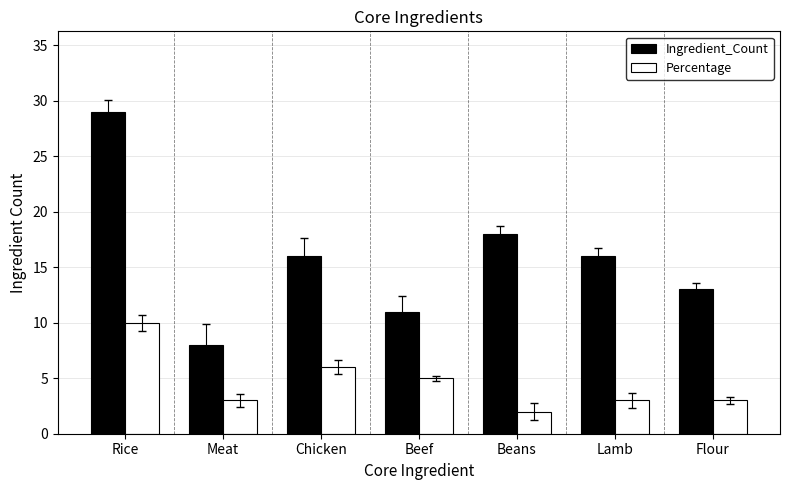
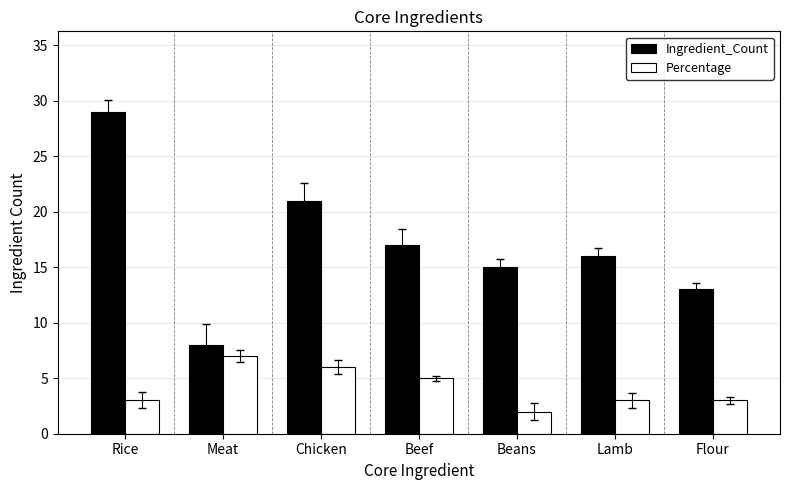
Percentage, Rice: 10 -> 3
Percentage, Meat: 3 -> 7
Ingredient_Count, Chicken: 16 -> 21
Ingredient_Count, Beef: 11 -> 17
Ingredient_Count, Beans: 18 -> 15
